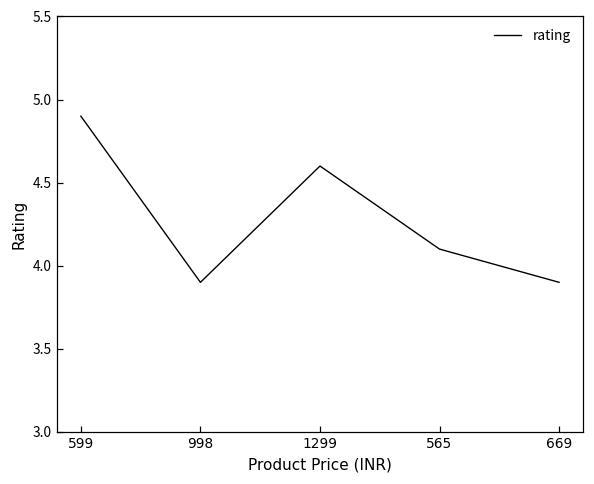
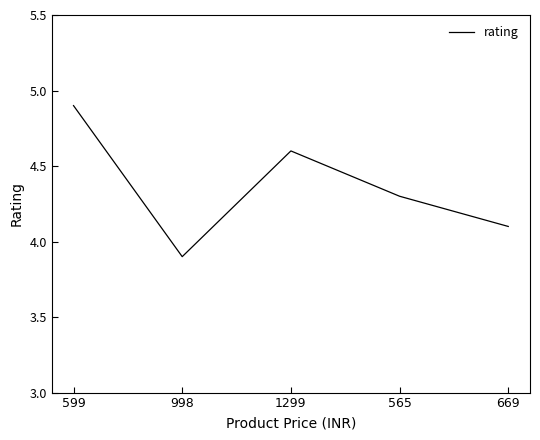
565: 4.1 -> 4.3
669: 3.9 -> 4.1
